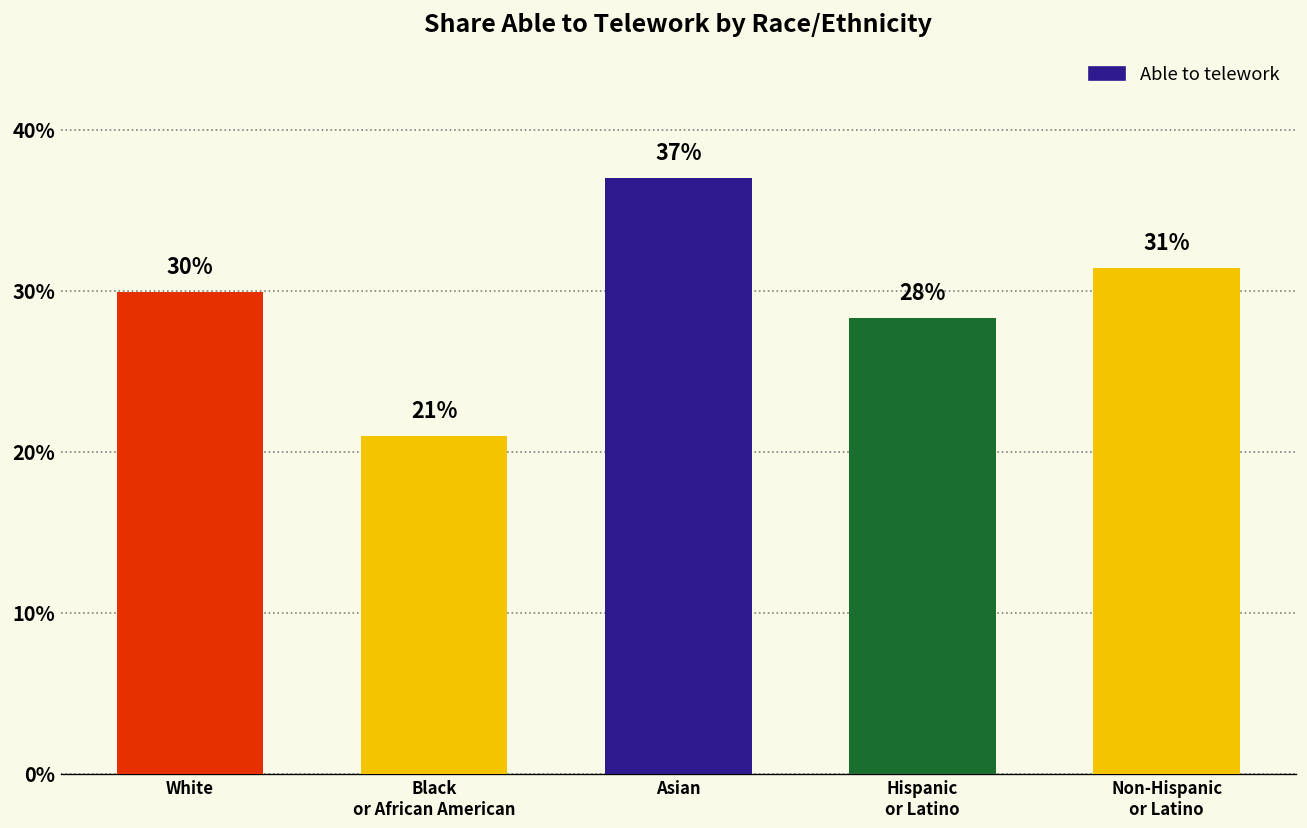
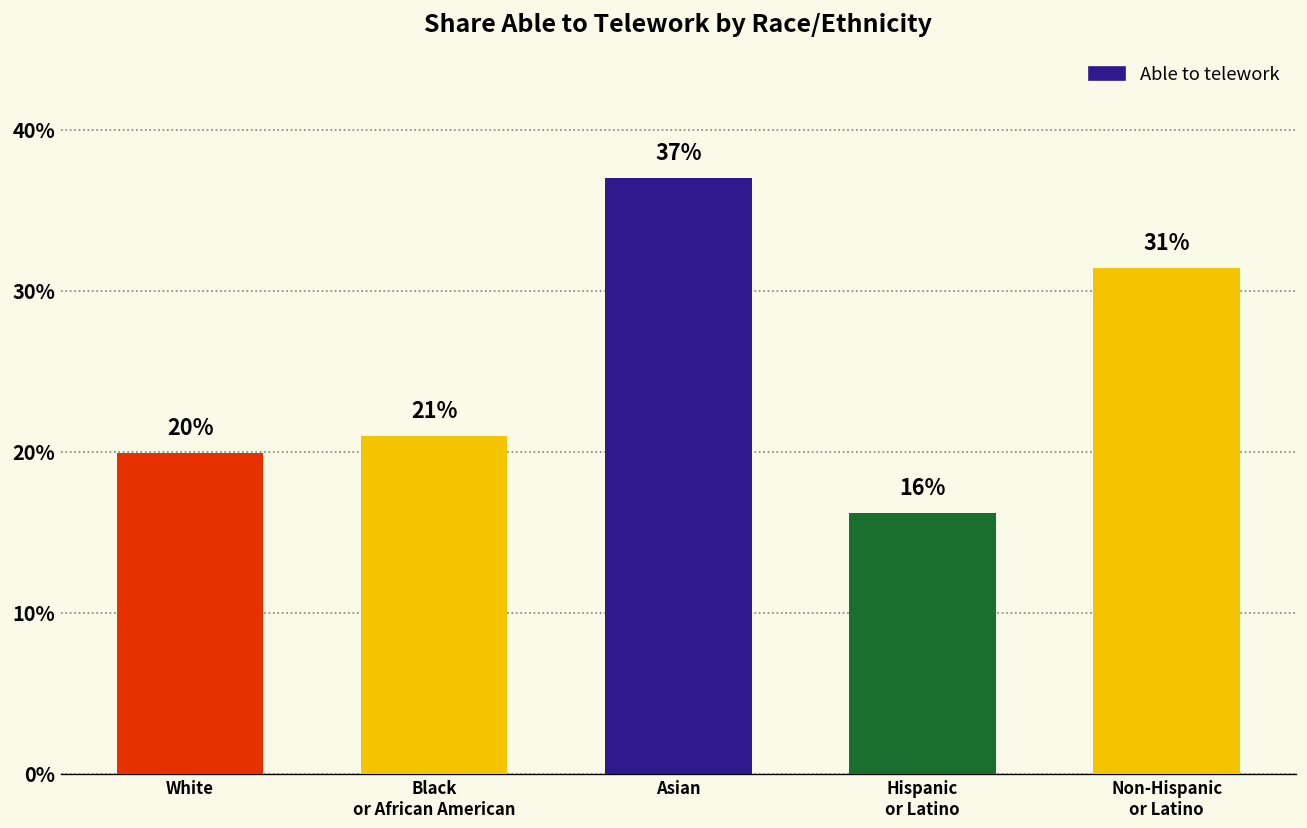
White: 30% -> 20%
Hispanic or Latino: 28% -> 16%
